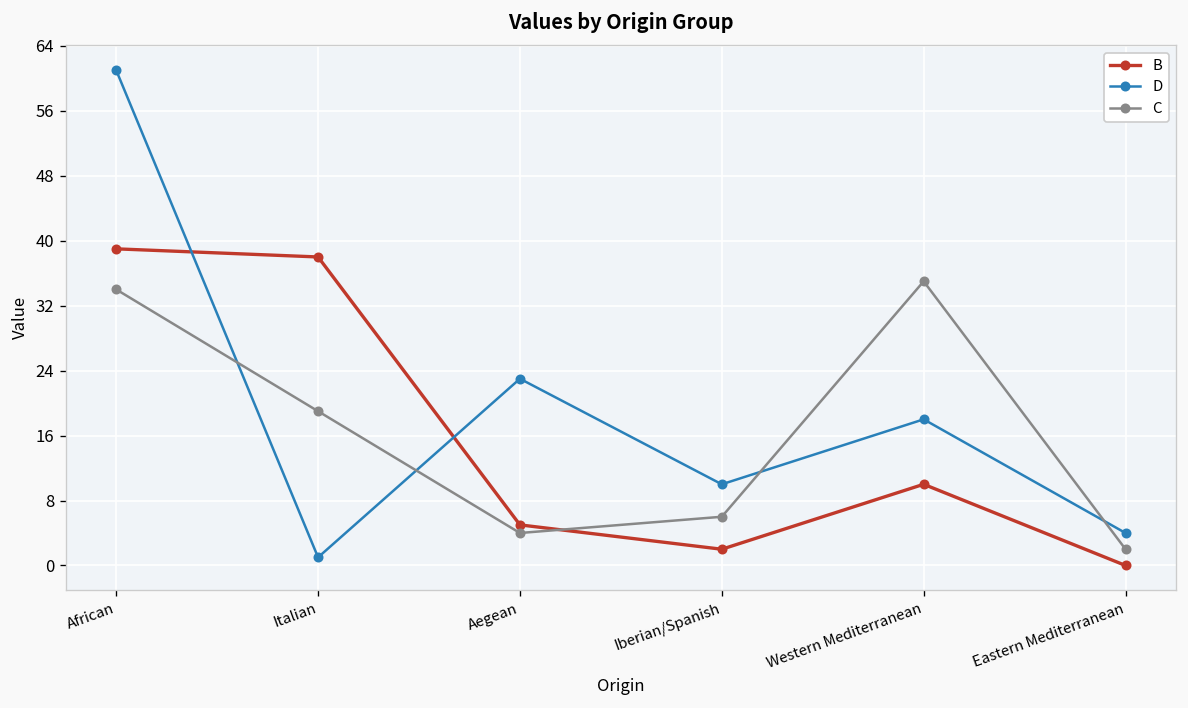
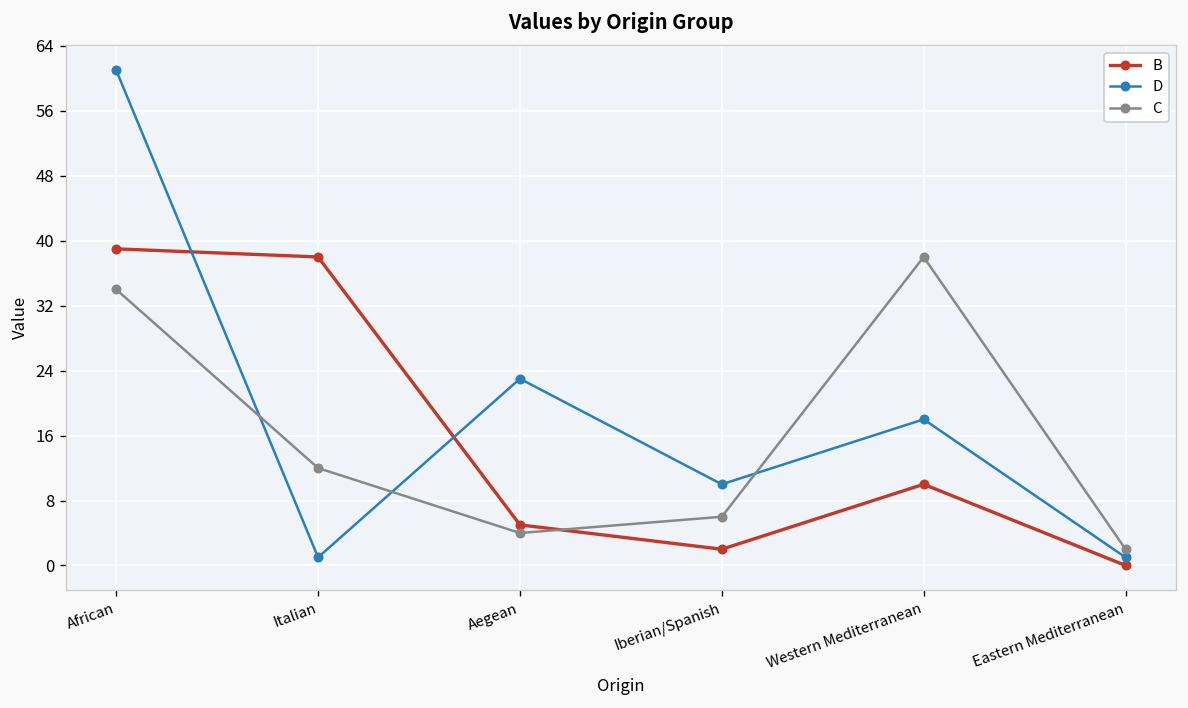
C, Italian: 19 -> 12
C, Western Mediterranean: 35 -> 38
D, Eastern Mediterranean: 4 -> 1
